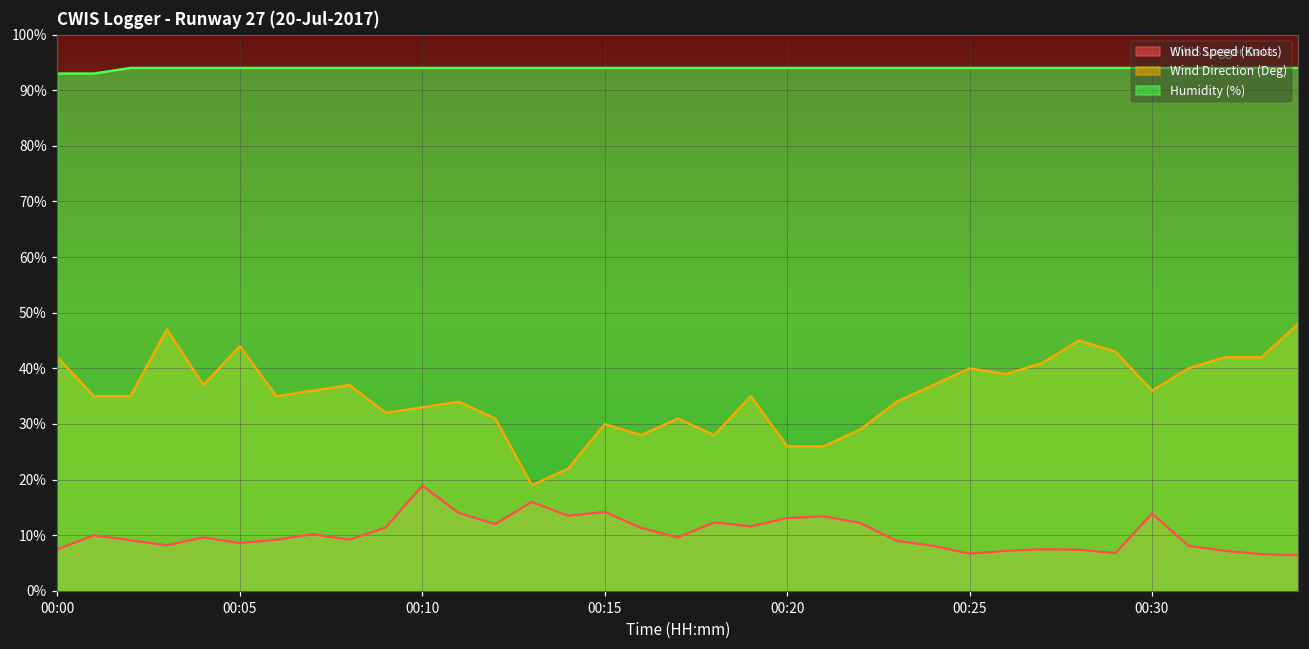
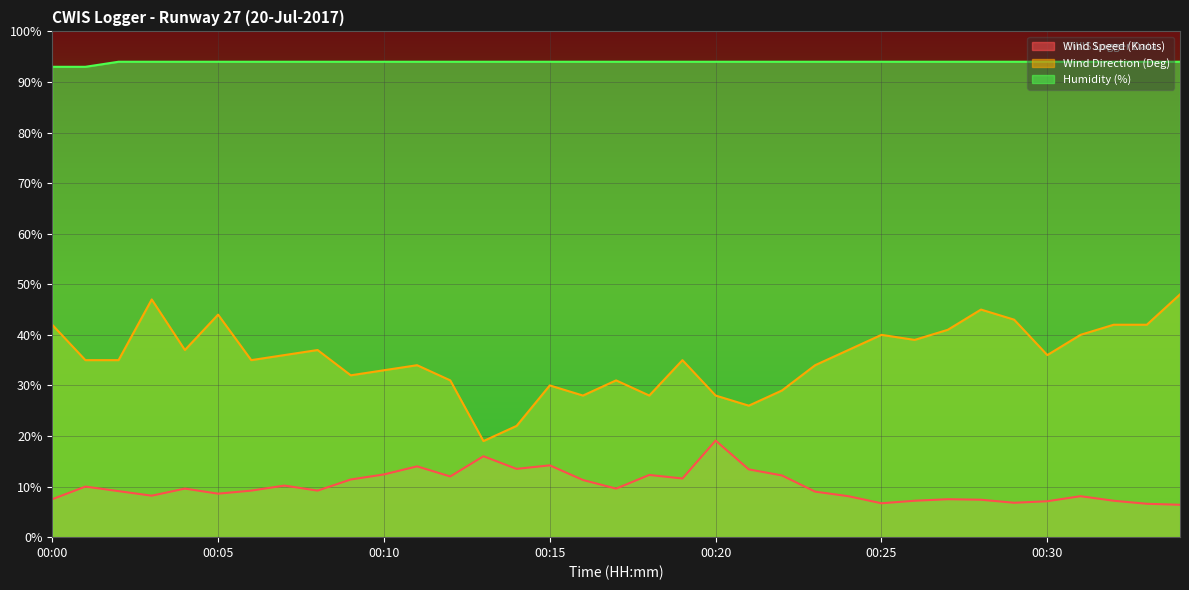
Wind Speed (Knots), 00:10: 19% -> 12%
Wind Speed (Knots), 00:20: 13% -> 19%
Wind Direction (Deg), 00:20: 26% -> 28%
Wind Speed (Knots), 00:30: 14% -> 7%
